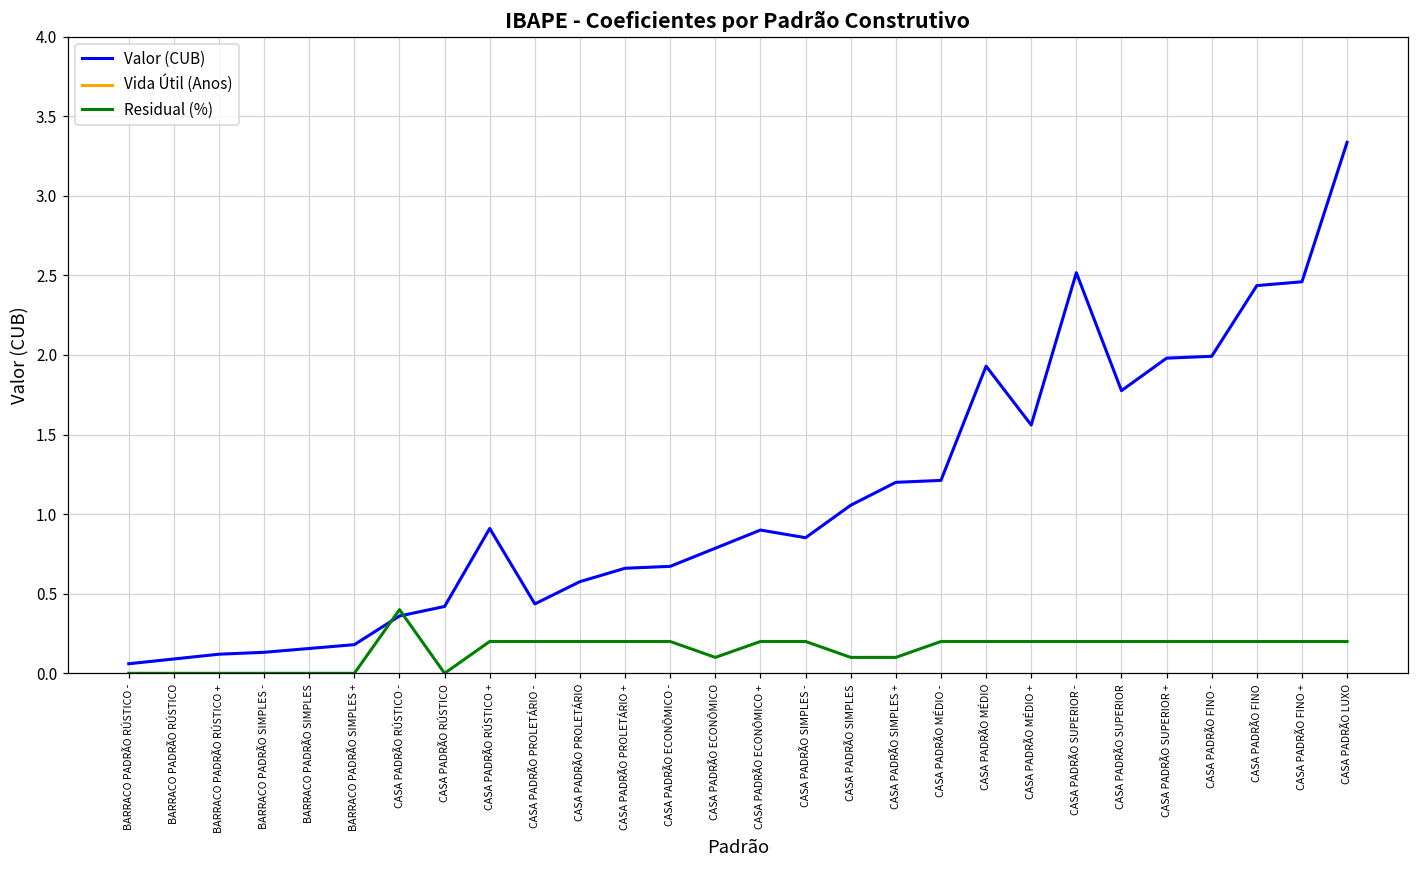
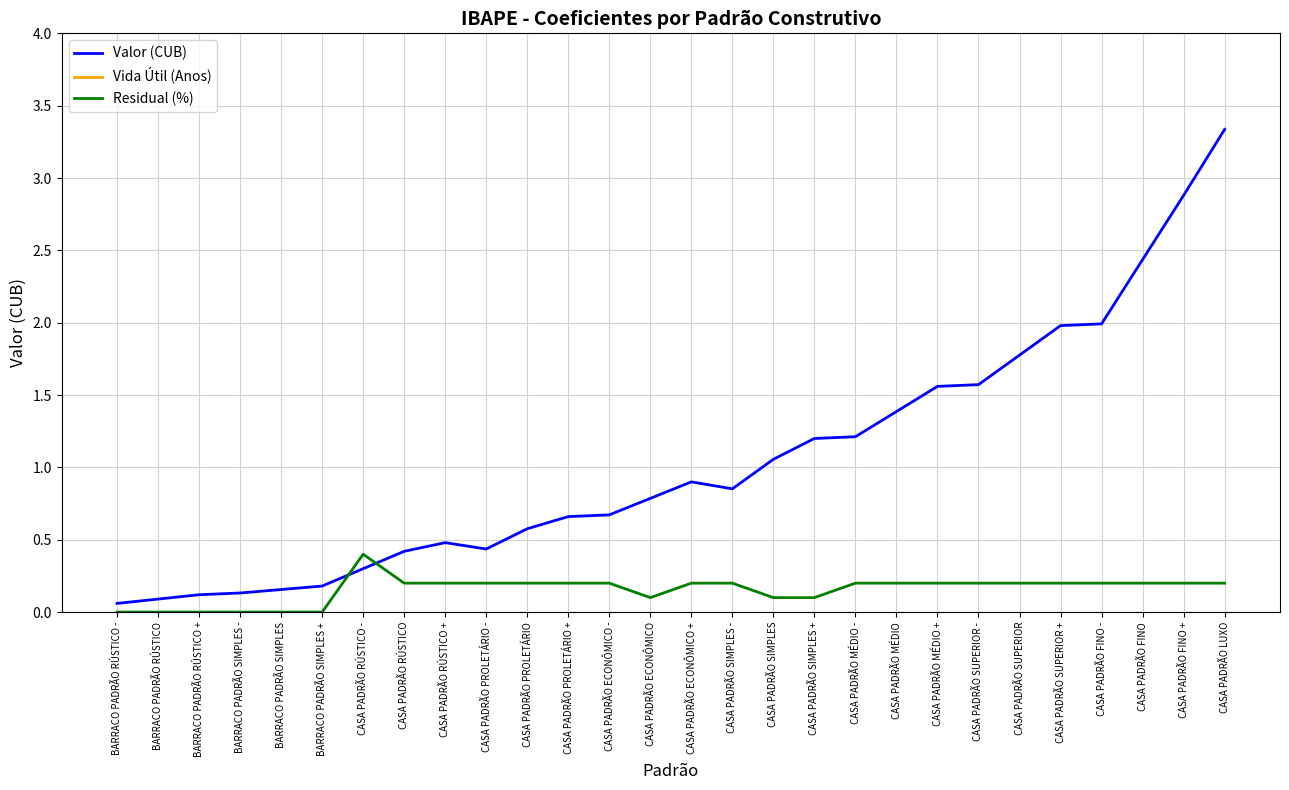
Valor (CUB), CASA PADRÃO RÚSTICO -: 0.36 -> 0.30
Residual (%), CASA PADRÃO RÚSTICO: 0.0 -> 0.2
Valor (CUB), CASA PADRÃO RÚSTICO +: 0.91 -> 0.48
Valor (CUB), CASA PADRÃO MÉDIO: 1.93 -> 1.39
Valor (CUB), CASA PADRÃO SUPERIOR -: 2.52 -> 1.57
Valor (CUB), CASA PADRÃO FINO +: 2.46 -> 2.88
